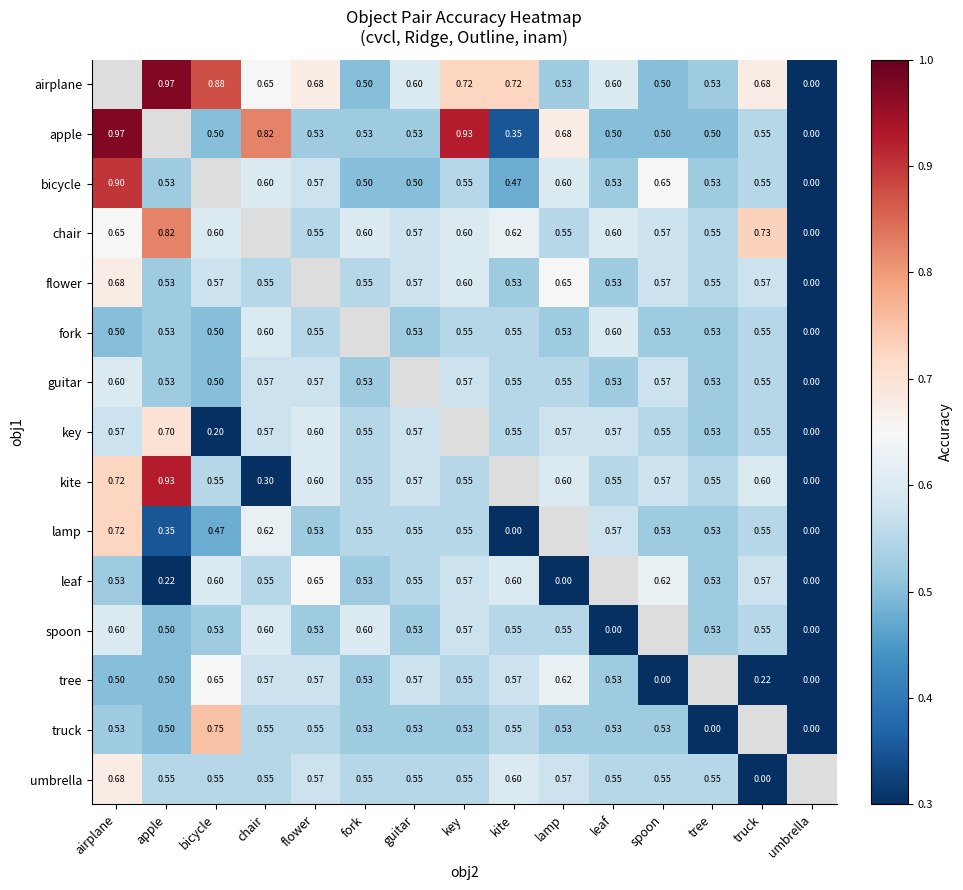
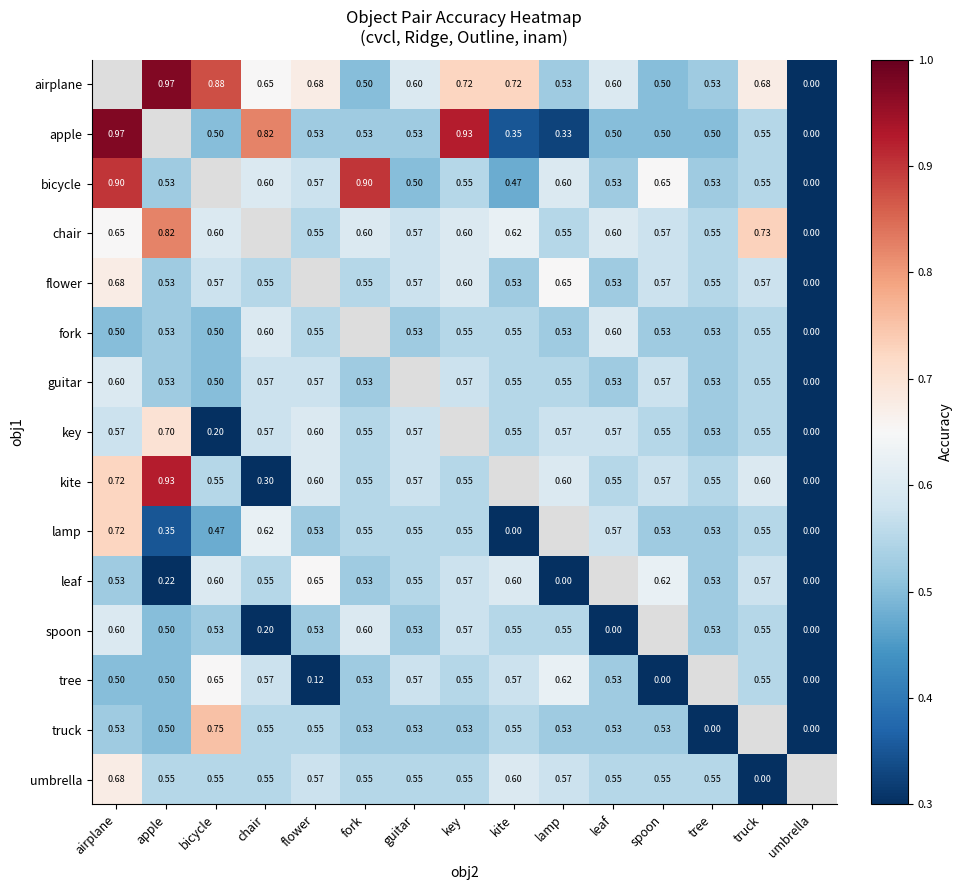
apple, lamp: 0.68 -> 0.33
bicycle, fork: 0.50 -> 0.90
spoon, chair: 0.60 -> 0.20
tree, flower: 0.57 -> 0.12
tree, truck: 0.22 -> 0.55
